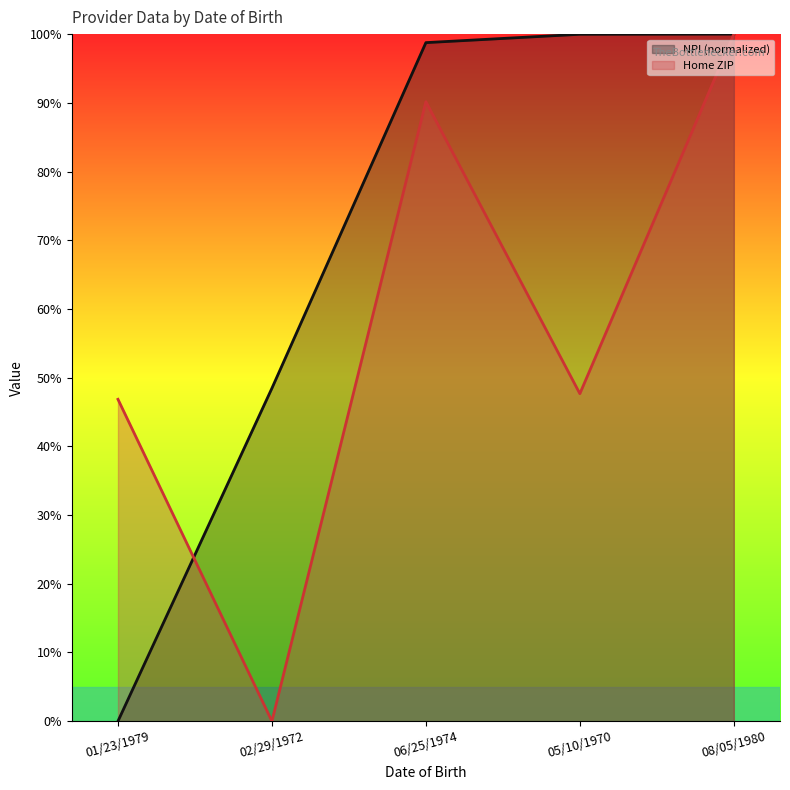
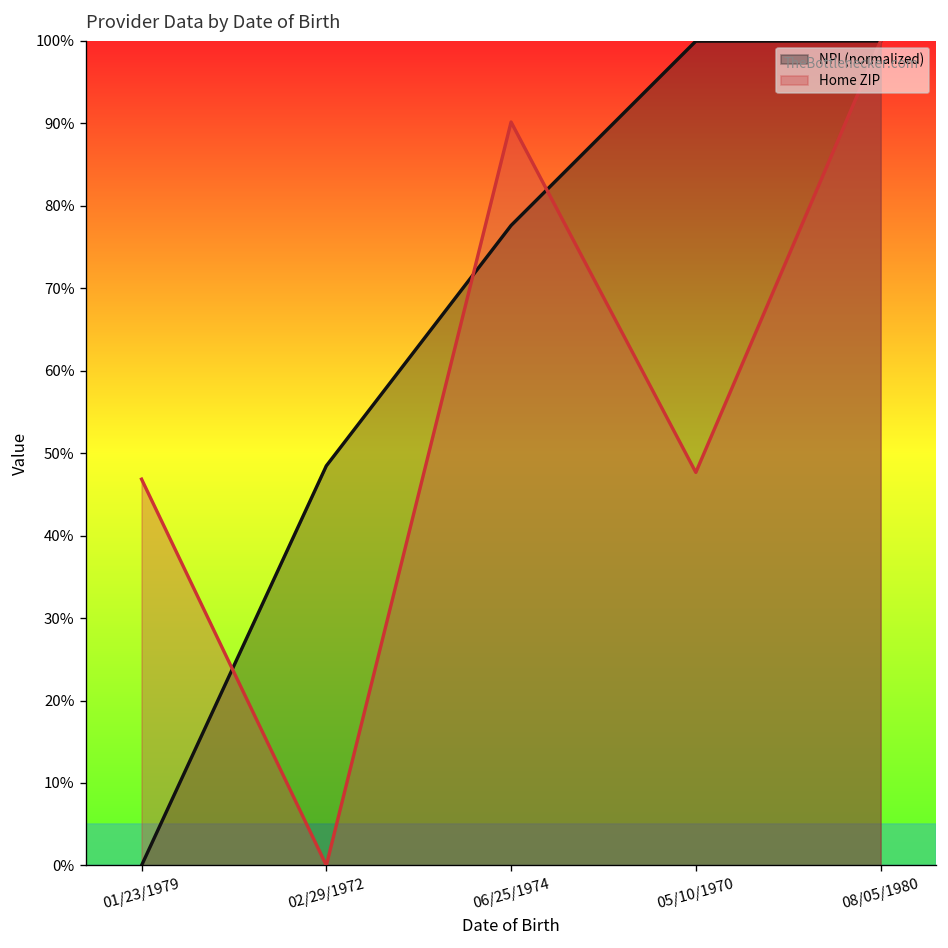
NPI (normalized), 06/25/1974: 99% -> 78%
